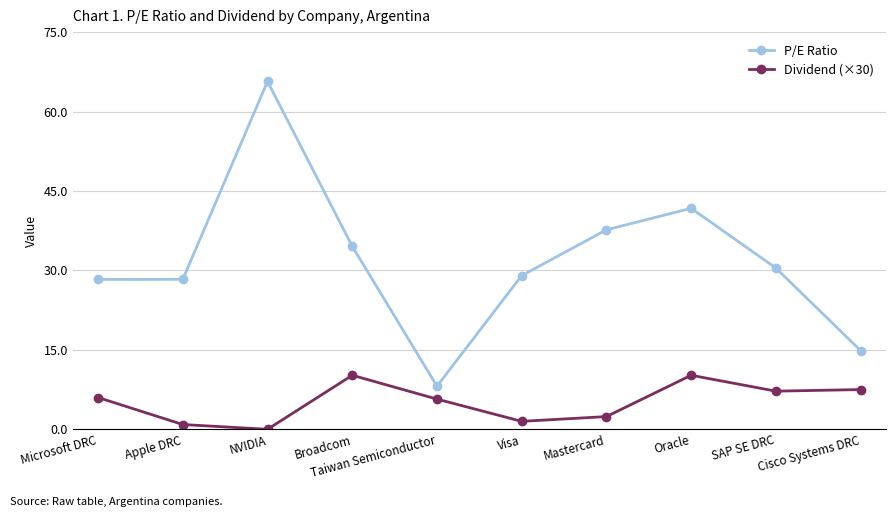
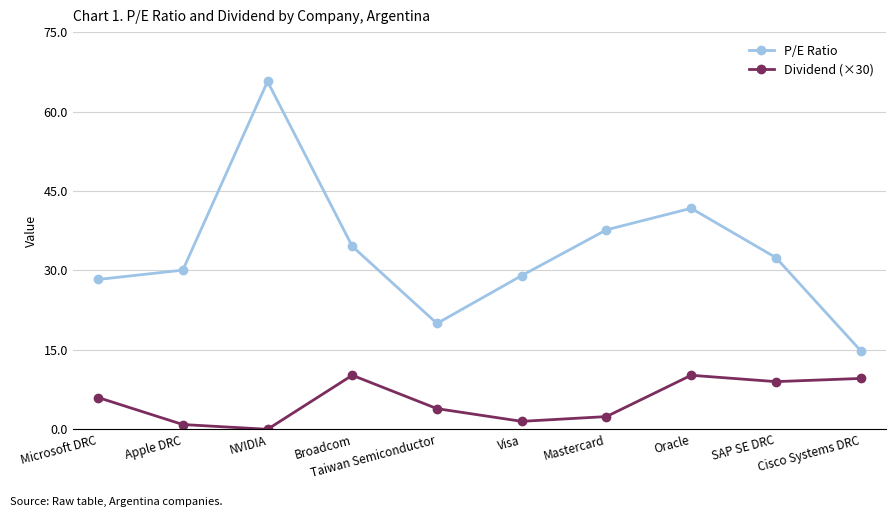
P/E Ratio, Apple DRC: 28 -> 30
P/E Ratio, Taiwan Semiconductor: 8 -> 20
Dividend (×30), Taiwan Semiconductor: 6 -> 4
P/E Ratio, SAP SE DRC: 30 -> 32
Dividend (×30), SAP SE DRC: 7 -> 9
Dividend (×30), Cisco Systems DRC: 8 -> 10
